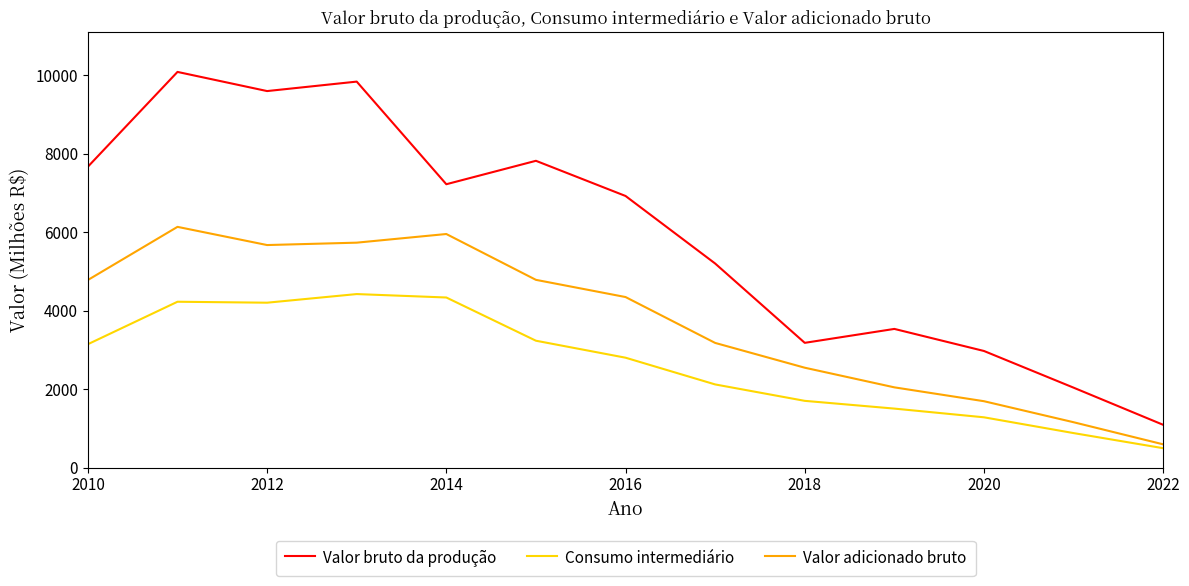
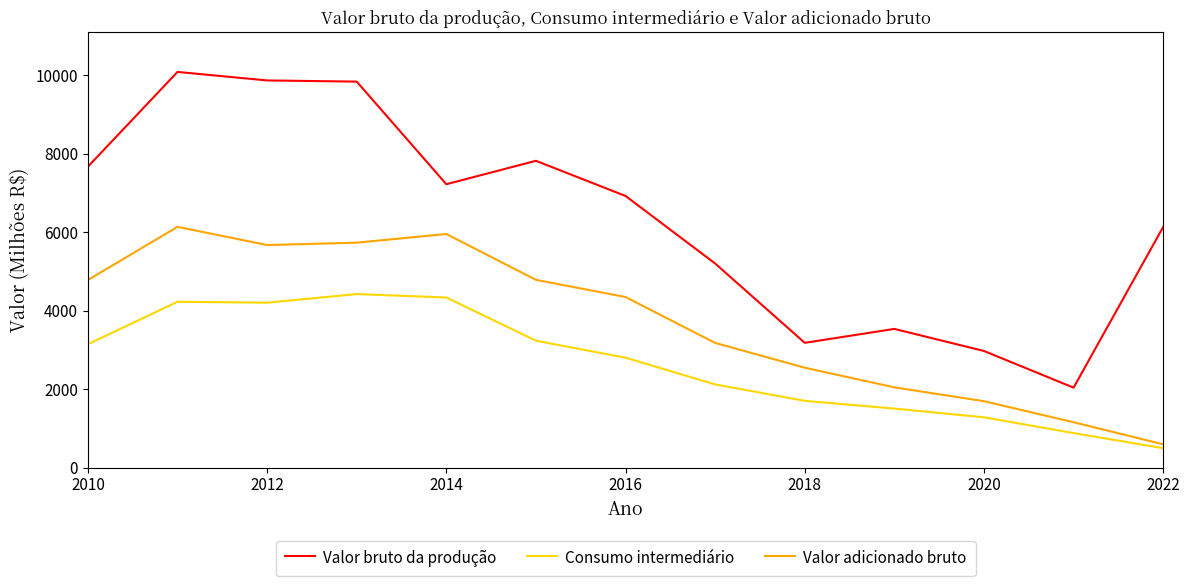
Valor bruto da produção, 2012: 9600 -> 9900
Valor bruto da produção, 2022: 1100 -> 6100
